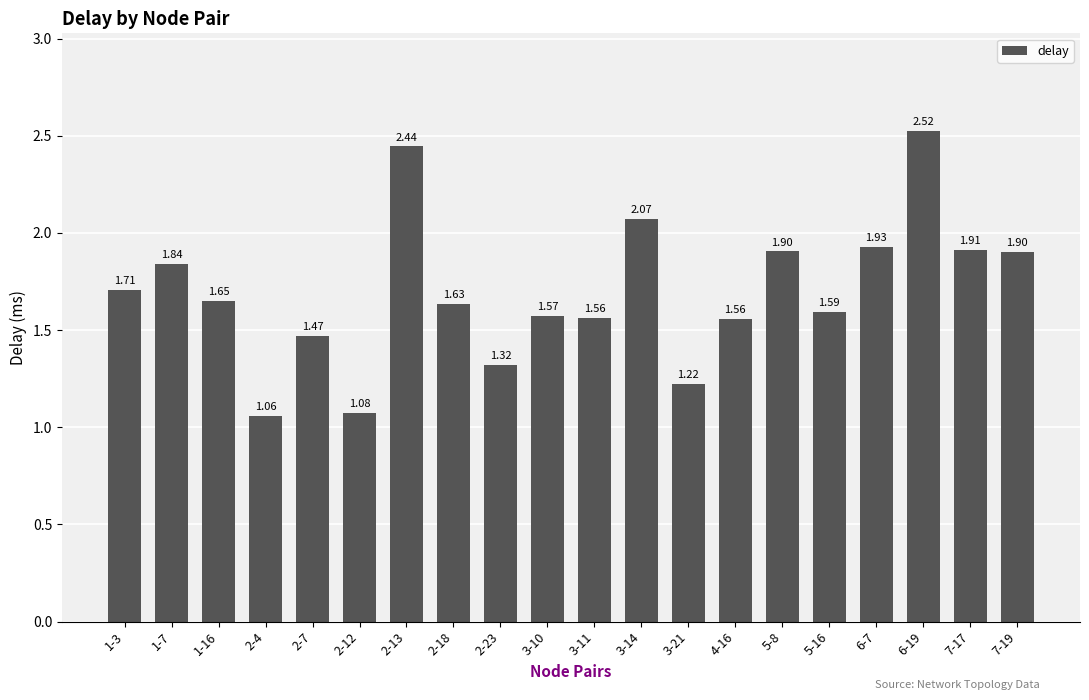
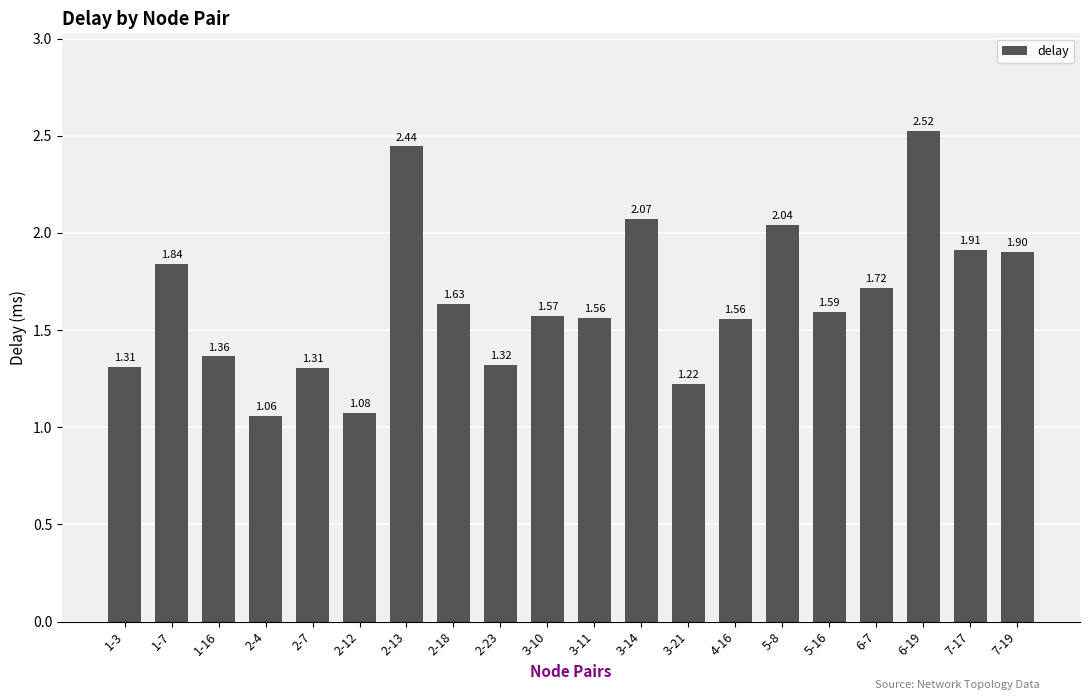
1-3: 1.71 -> 1.31
1-16: 1.65 -> 1.36
2-7: 1.47 -> 1.31
5-8: 1.90 -> 2.04
6-7: 1.93 -> 1.72
